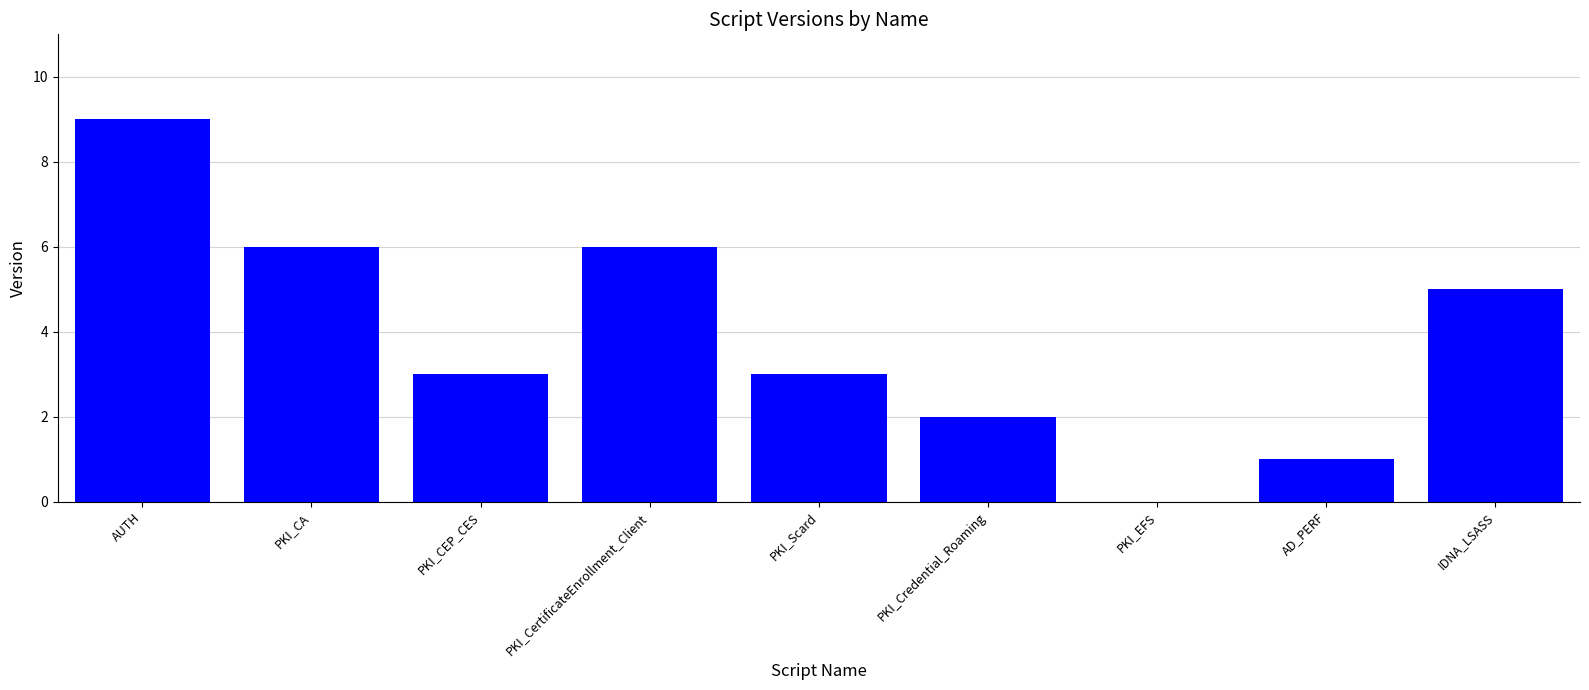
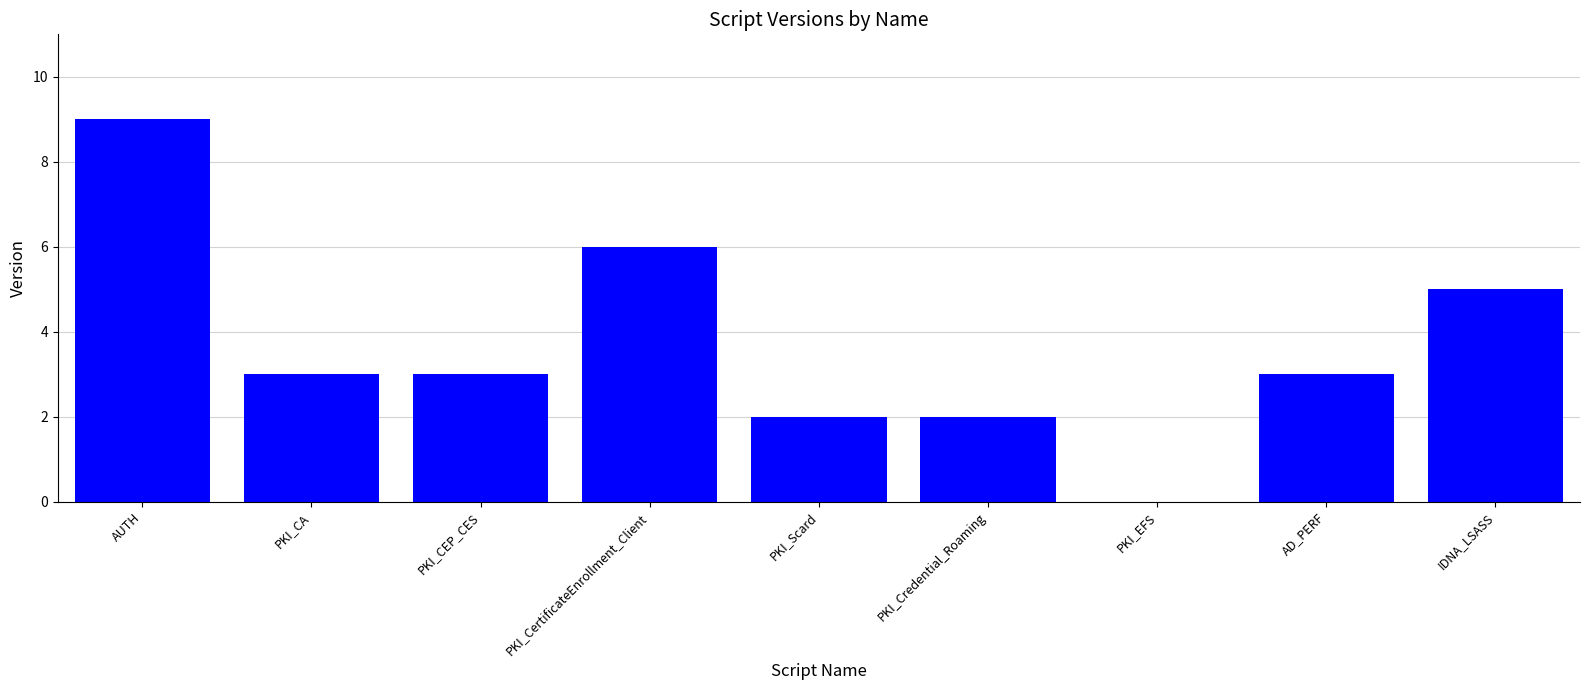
PKI_CA: 6 -> 3
PKI_Scard: 3 -> 2
AD_PERF: 1 -> 3
